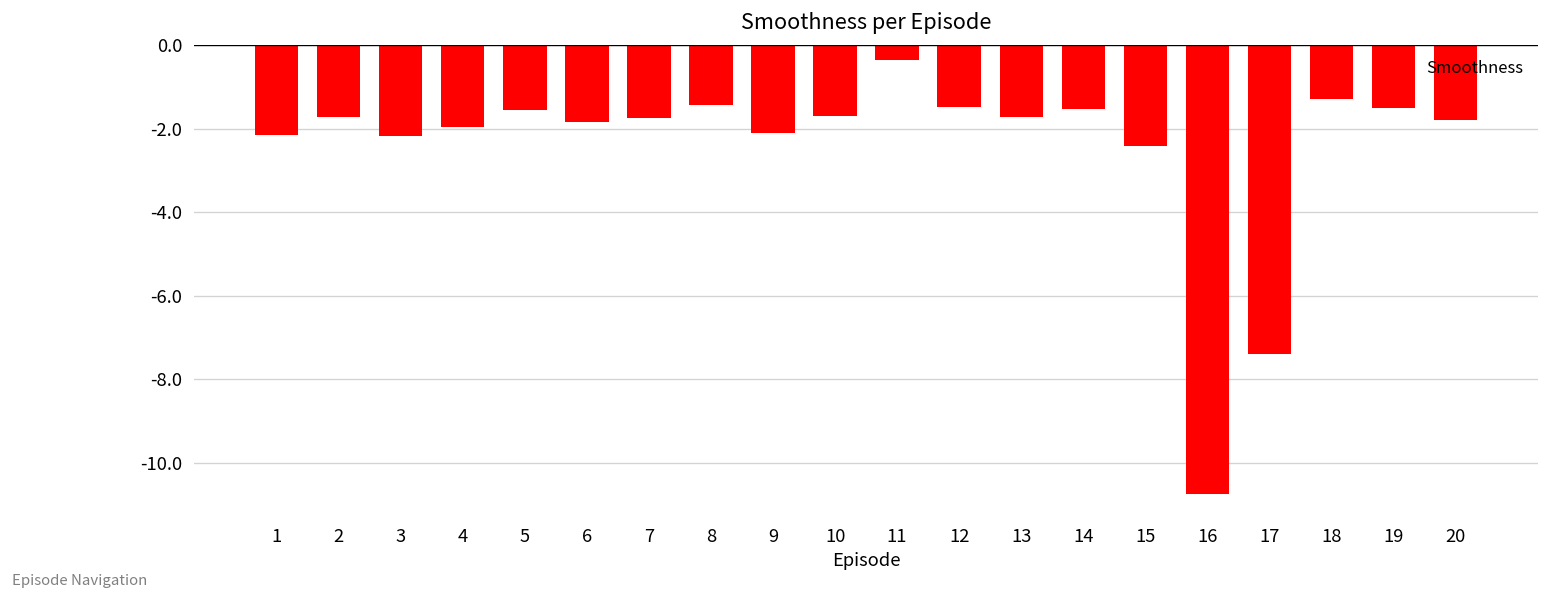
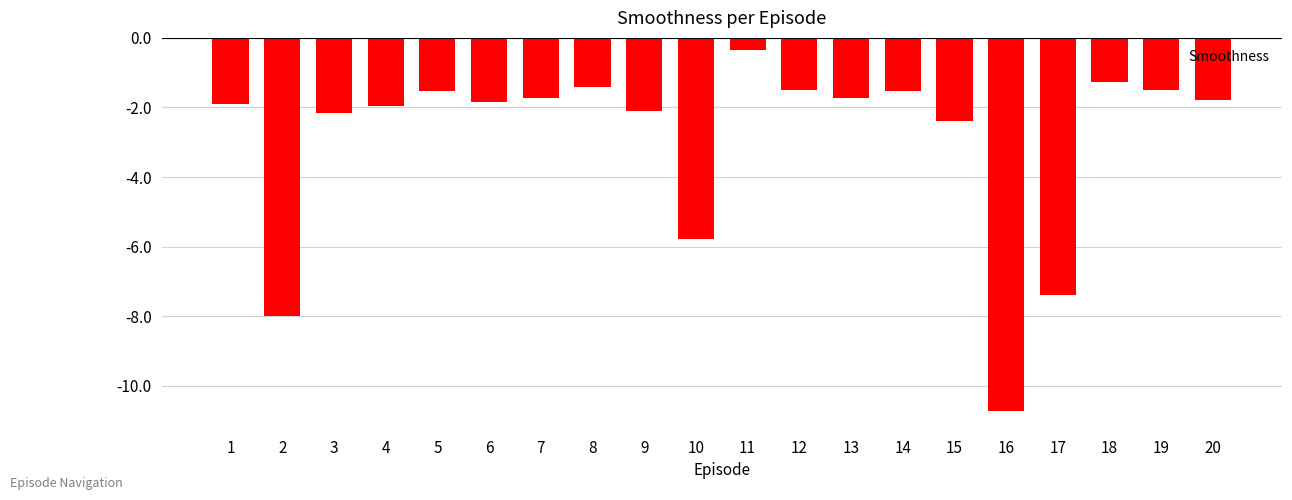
1: -2.2 -> -1.9
2: -1.7 -> -8.0
10: -1.7 -> -5.8
